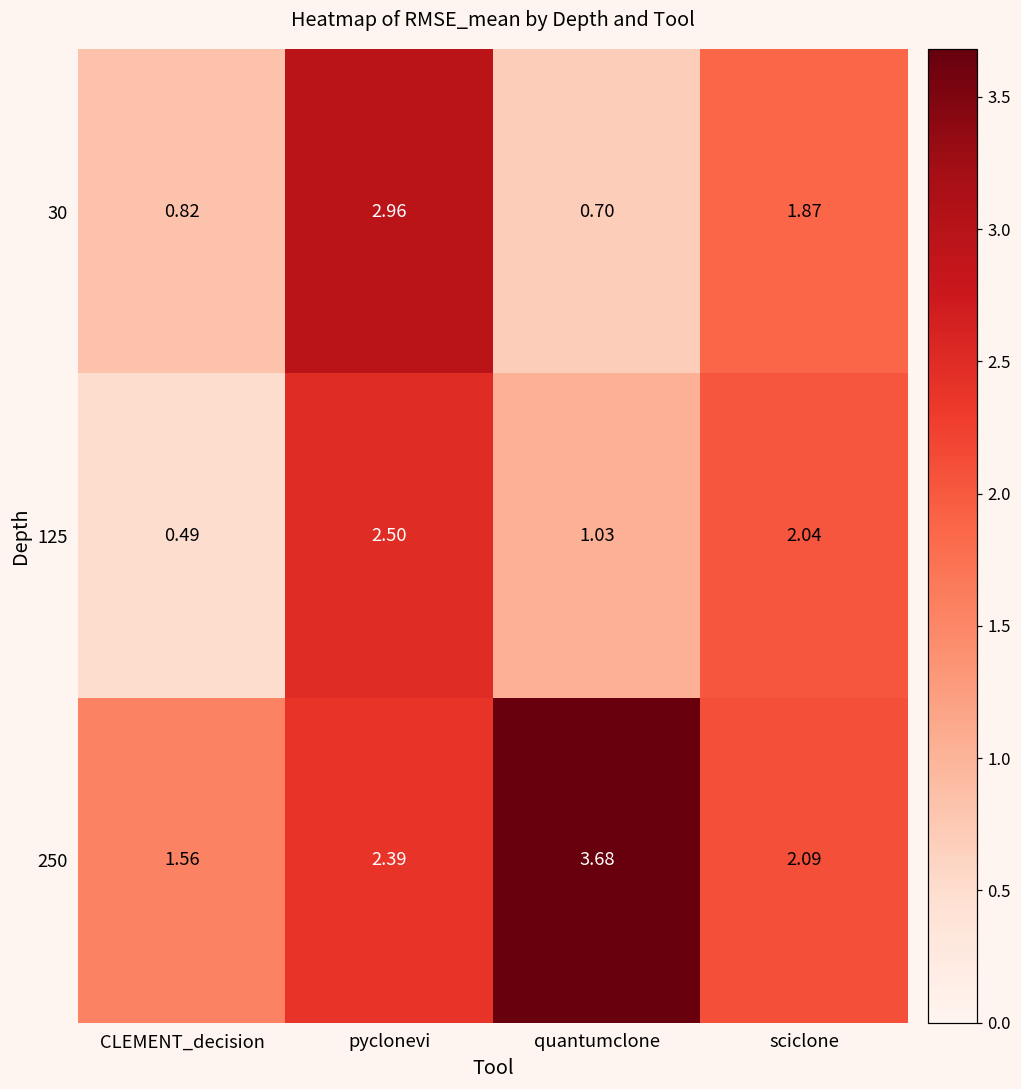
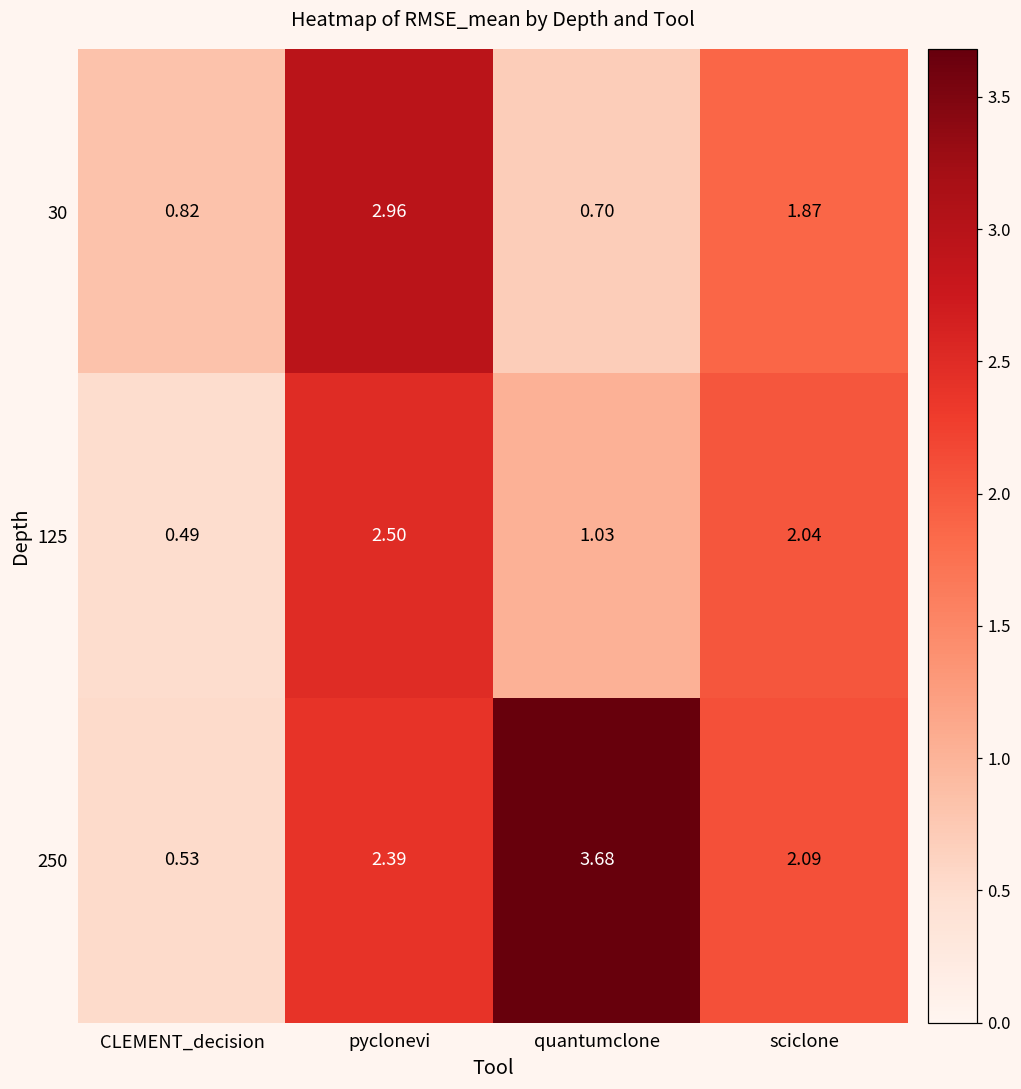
250, CLEMENT_decision: 1.56 -> 0.53
